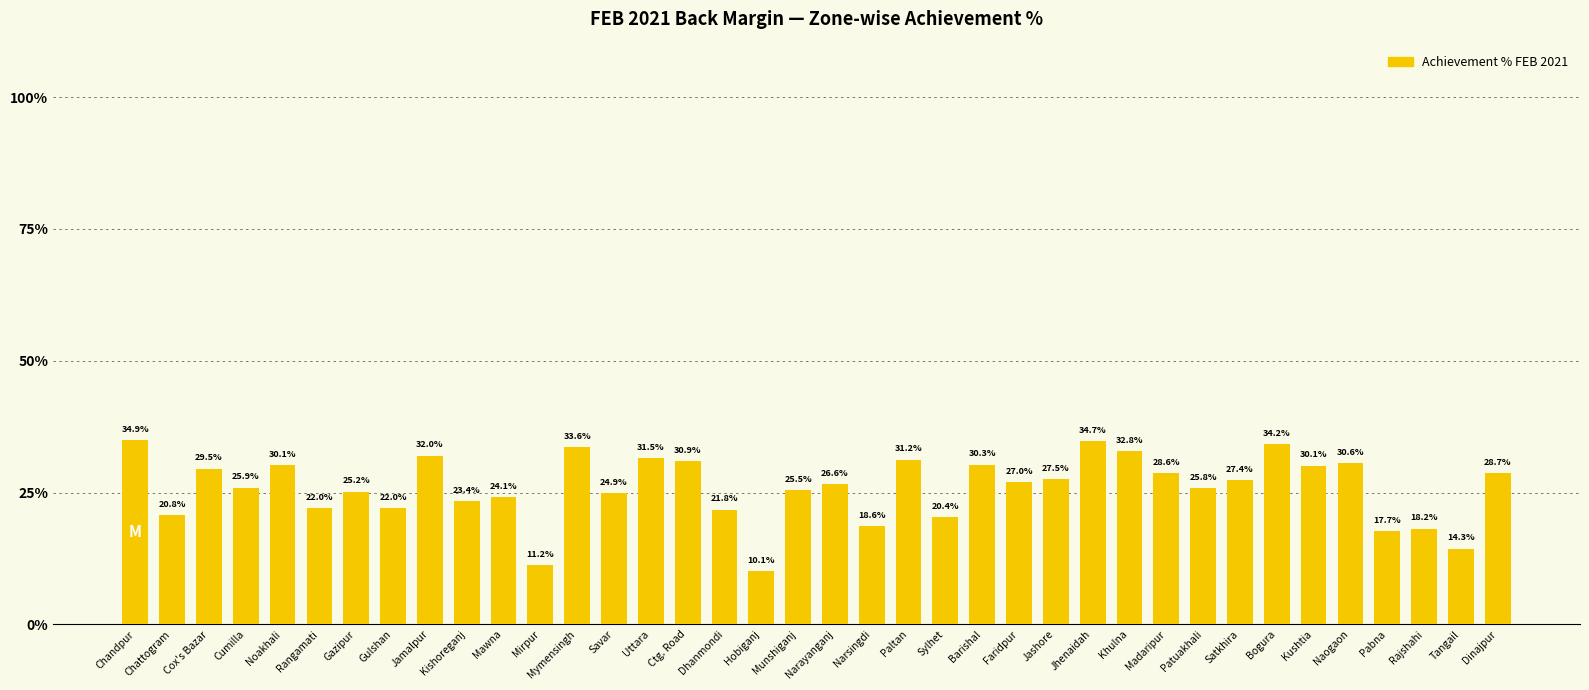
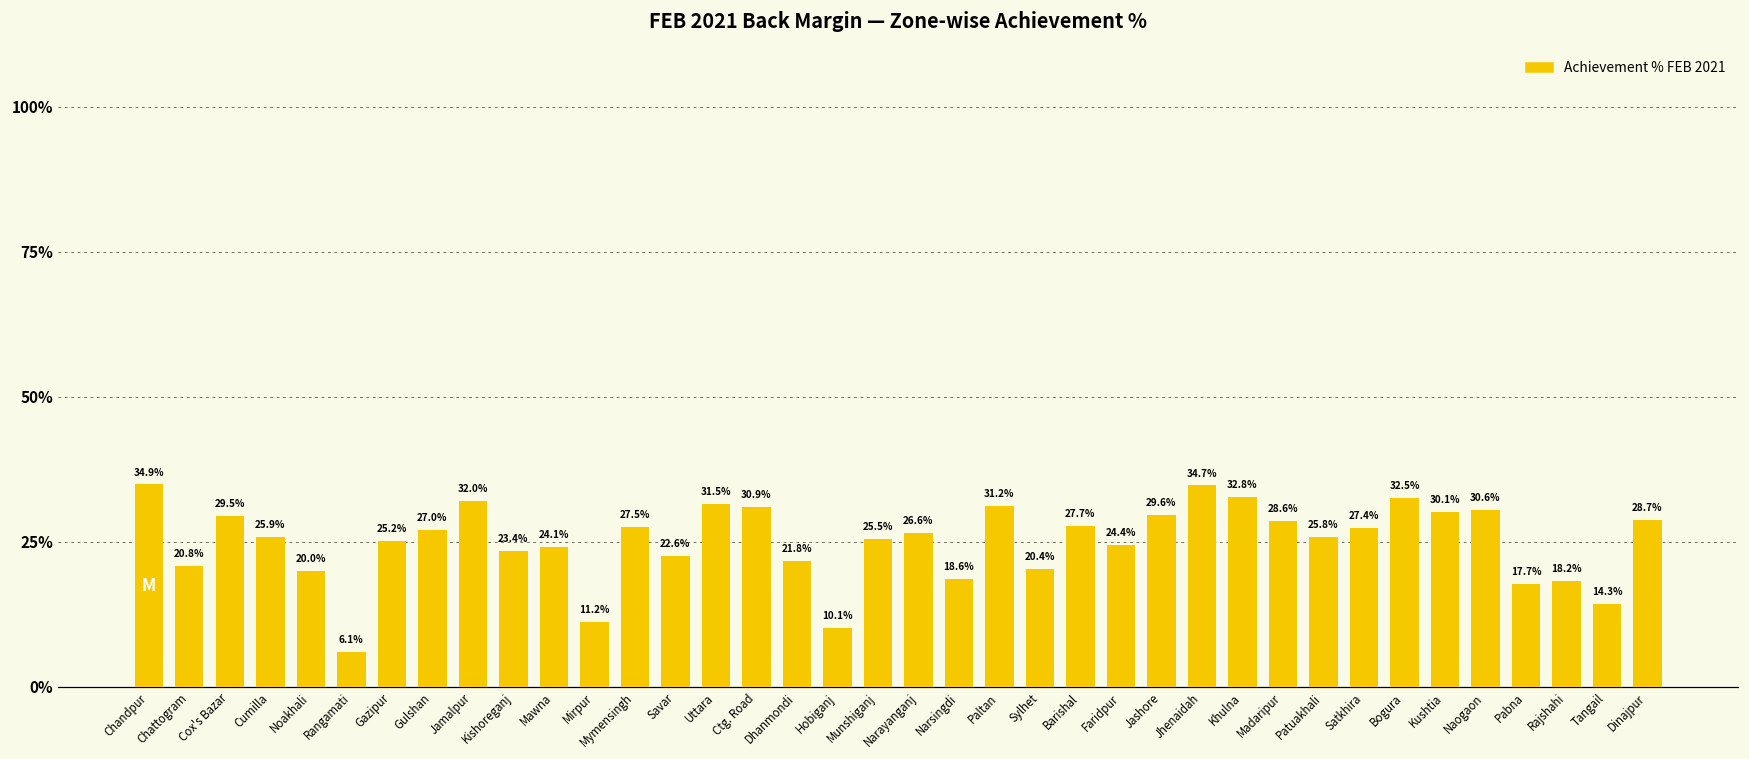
Noakhali: 30.1% -> 20.0%
Rangamati: 22.0% -> 6.1%
Gulshan: 22.0% -> 27.0%
Mymensingh: 33.6% -> 27.5%
Savar: 24.9% -> 22.6%
Barishal: 30.3% -> 27.7%
Faridpur: 27.0% -> 24.4%
Jashore: 27.5% -> 29.6%
Bogura: 34.2% -> 32.5%
